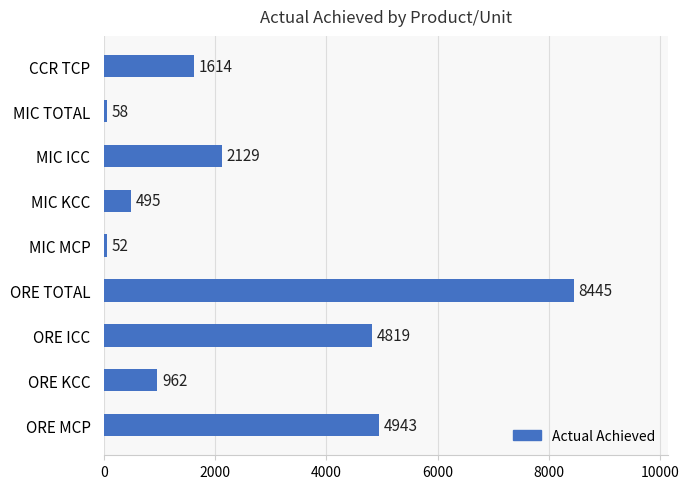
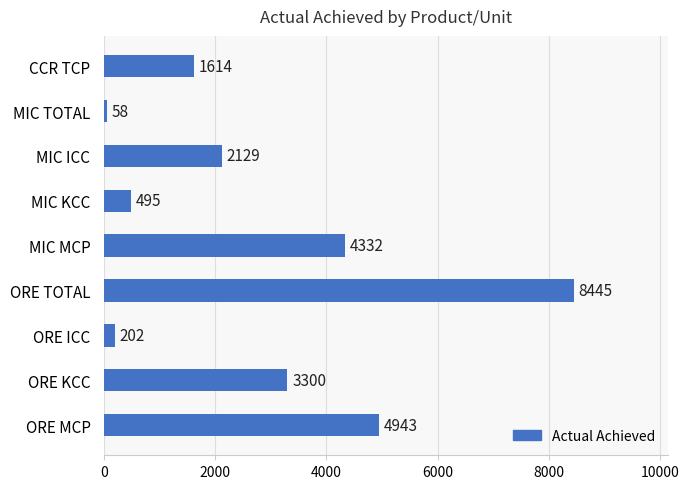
MIC MCP: 52 -> 4332
ORE ICC: 4819 -> 202
ORE KCC: 962 -> 3300
